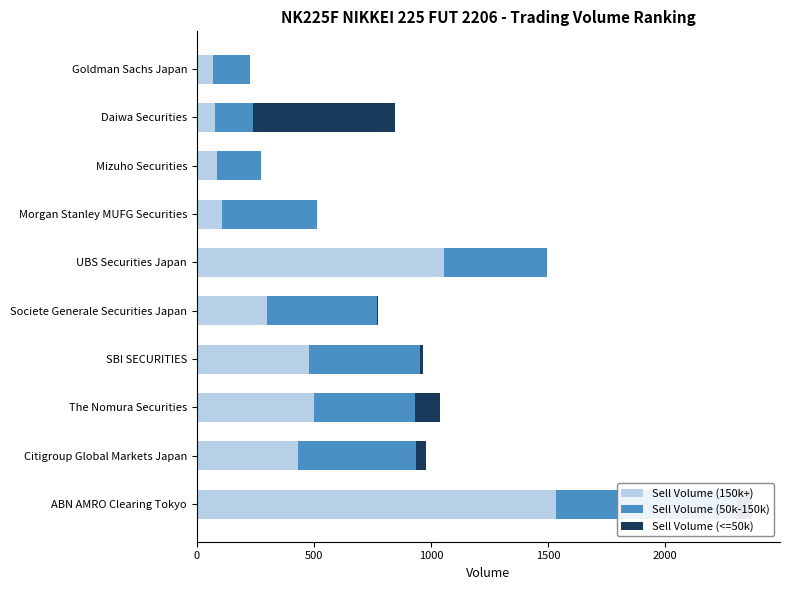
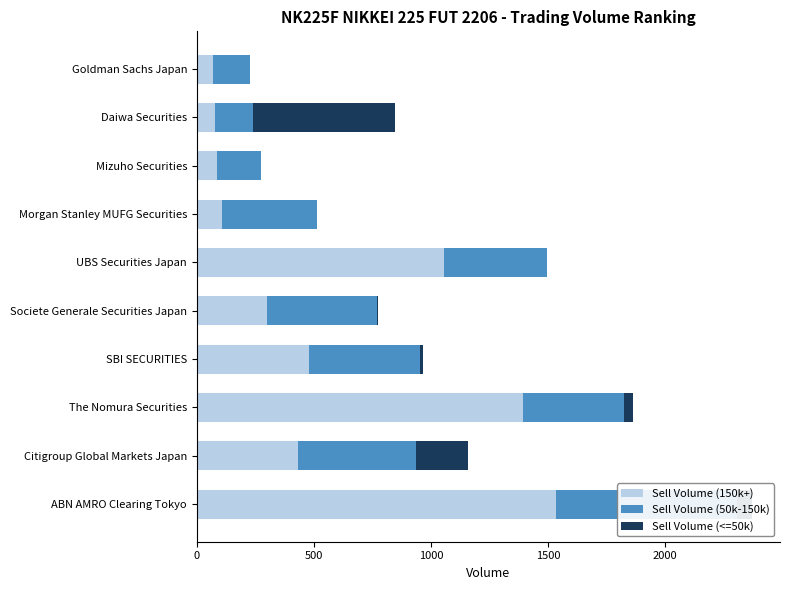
Sell Volume (150k+), The Nomura Securities: 500 -> 1390
Sell Volume (<=50k), The Nomura Securities: 100 -> 40
Sell Volume (<=50k), Citigroup Global Markets Japan: 40 -> 220
